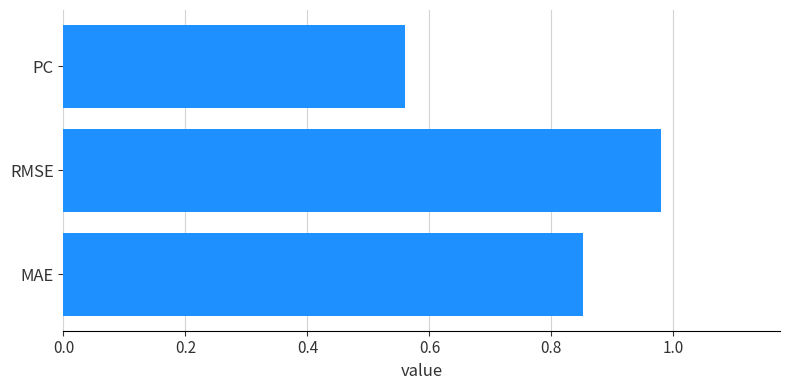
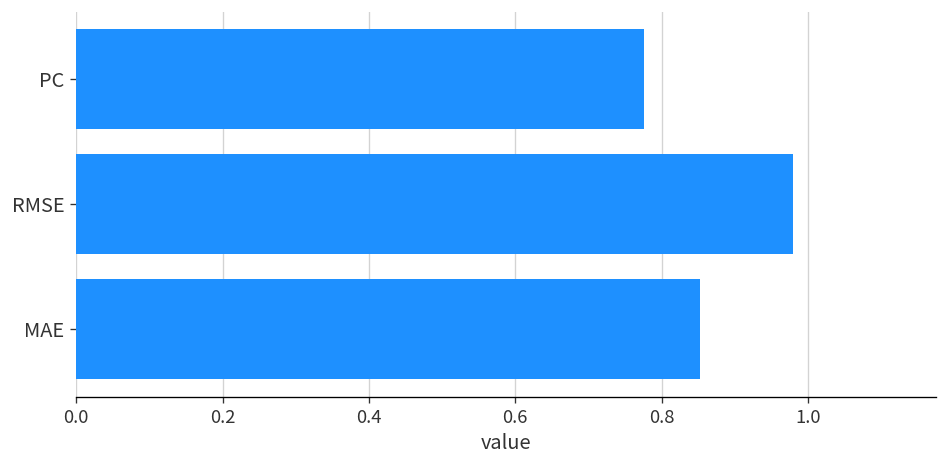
PC: 0.56 -> 0.78
